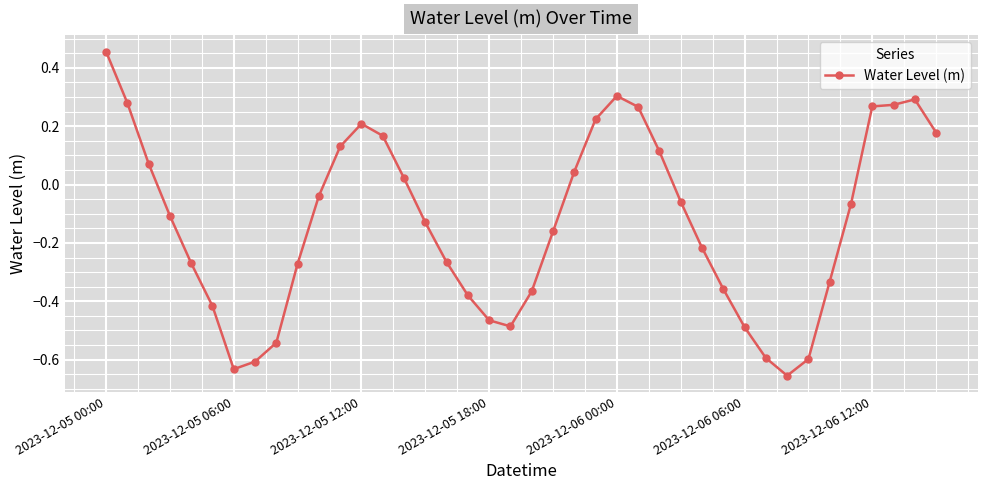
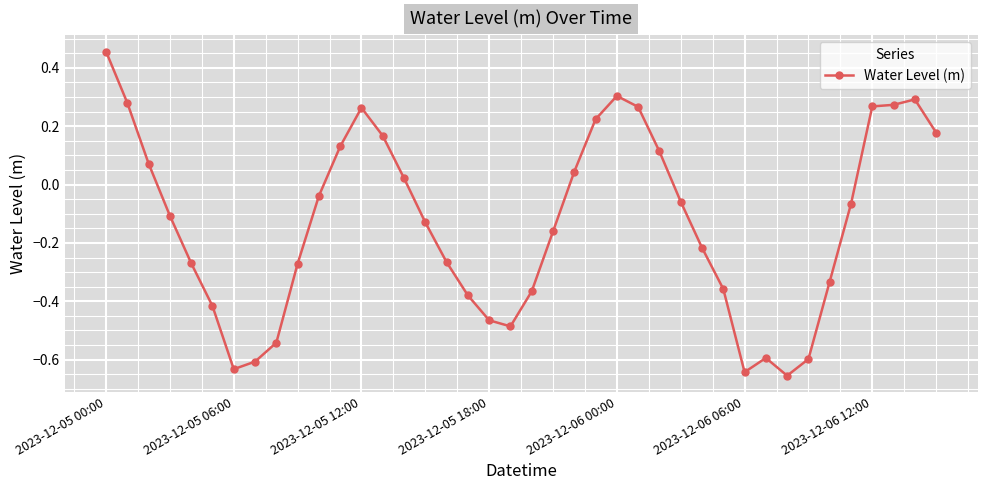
2023-12-05 12:00: 0.21 -> 0.26
2023-12-06 06:00: -0.49 -> -0.64
